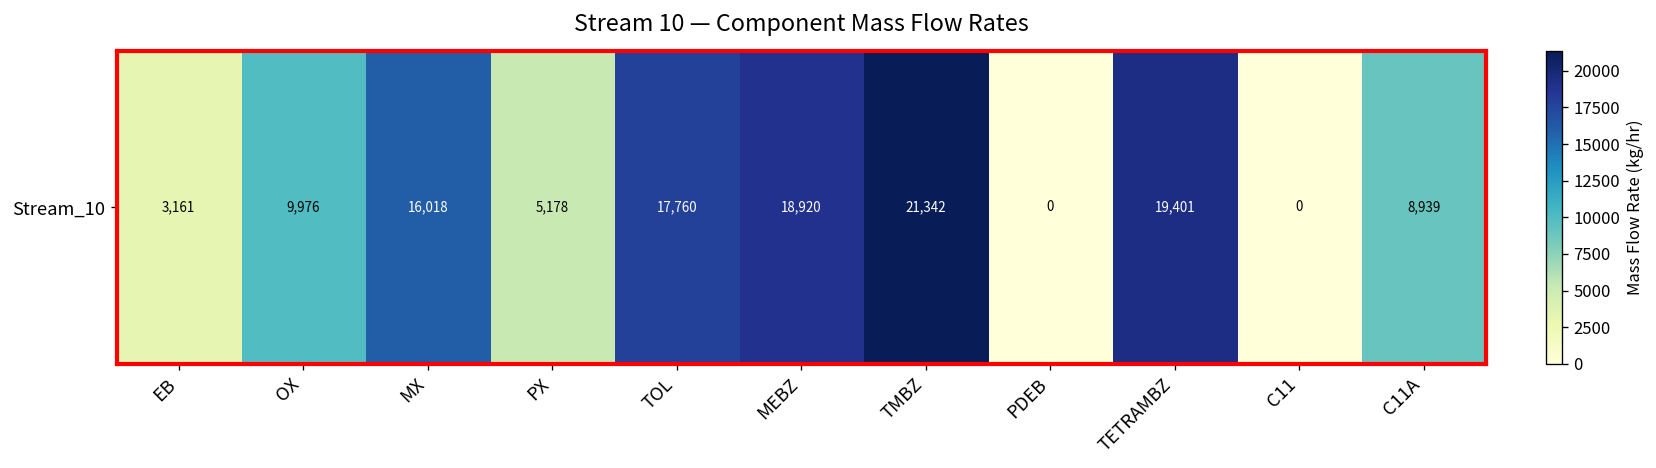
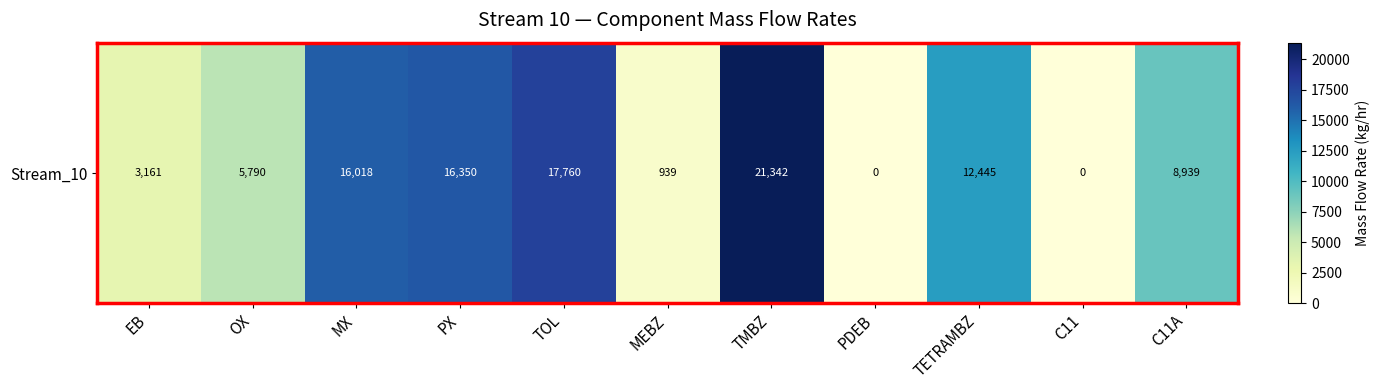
Stream_10, OX: 9,976 -> 5,790
Stream_10, PX: 5,178 -> 16,350
Stream_10, MEBZ: 18,920 -> 939
Stream_10, TETRAMBZ: 19,401 -> 12,445
